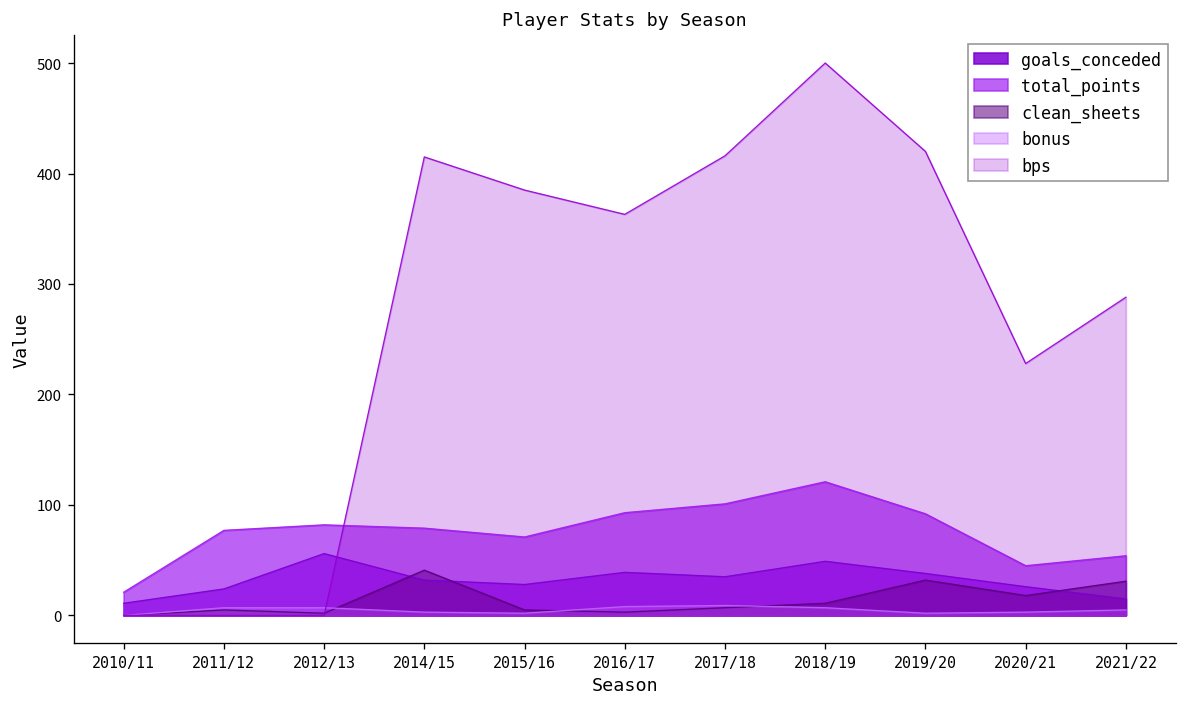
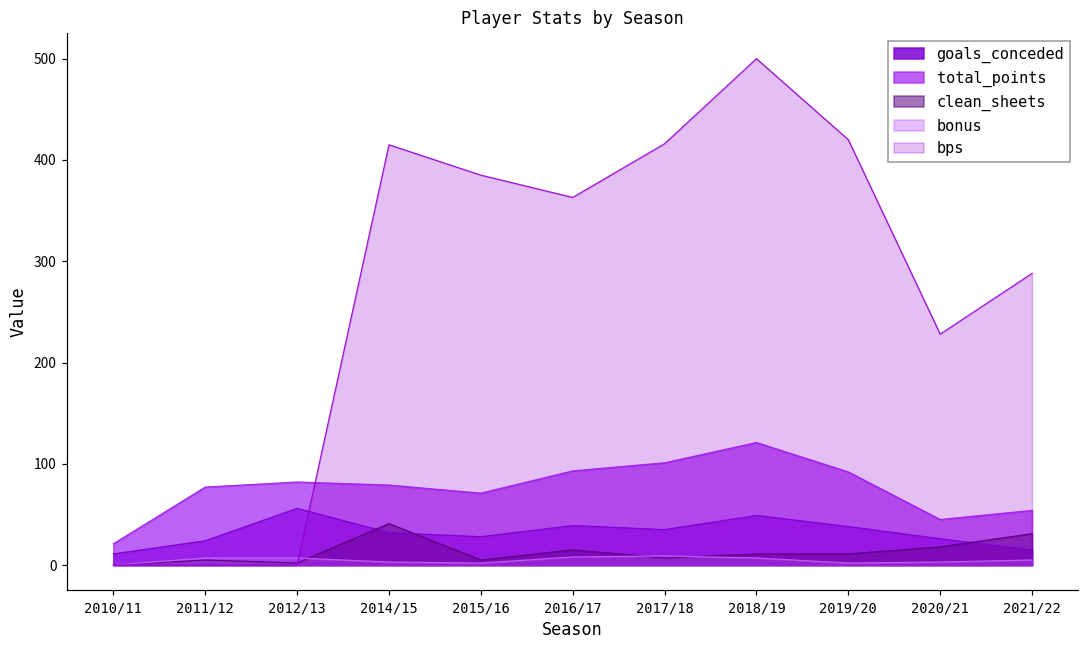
clean_sheets, 2016/17: 0 -> 20
clean_sheets, 2019/20: 30 -> 10
